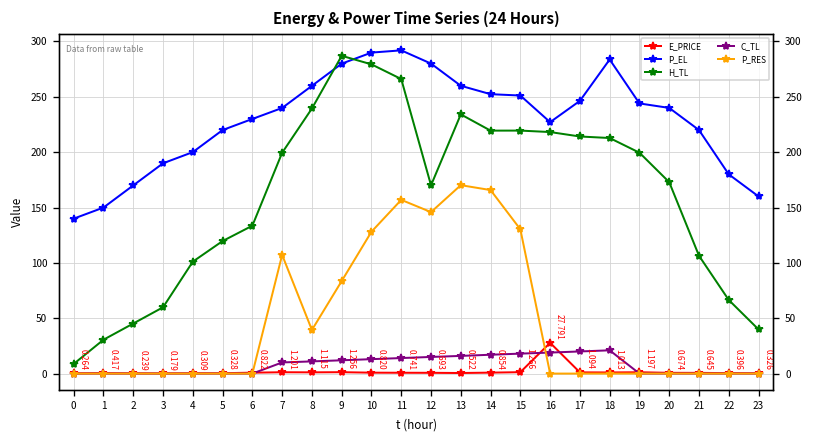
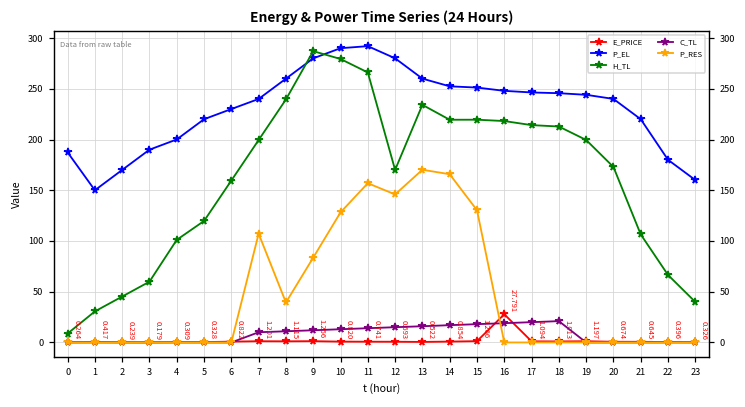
P_EL, 0: 140 -> 190
H_TL, 6: 130 -> 160
P_EL, 16: 230 -> 250
P_EL, 18: 280 -> 250
